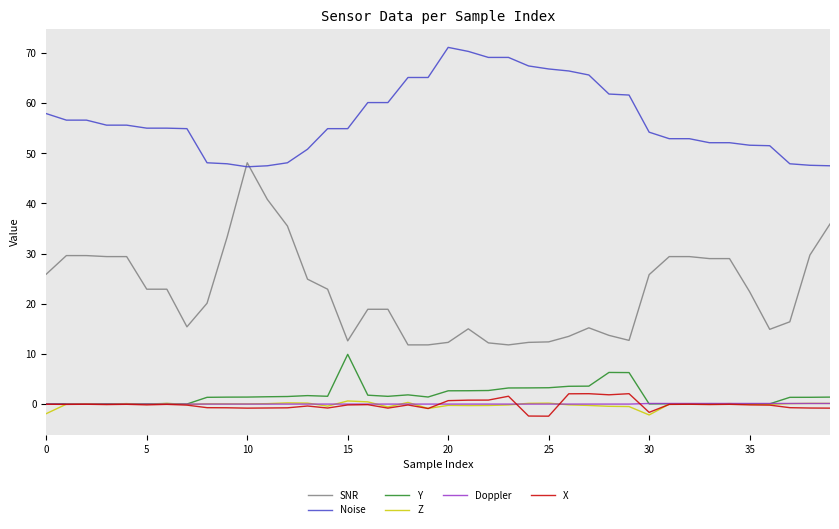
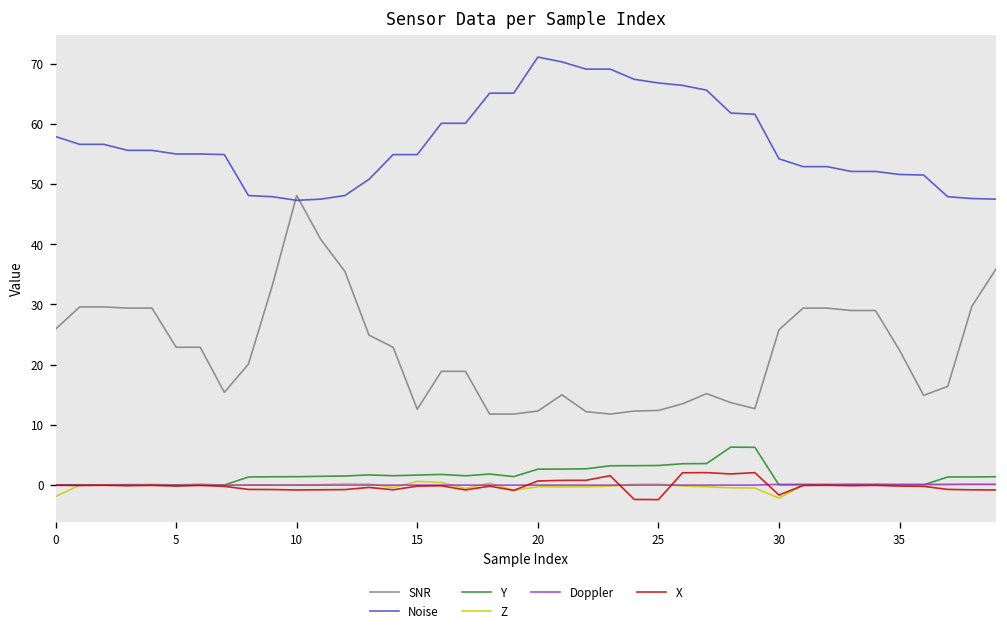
Y, 15: 10 -> 2
